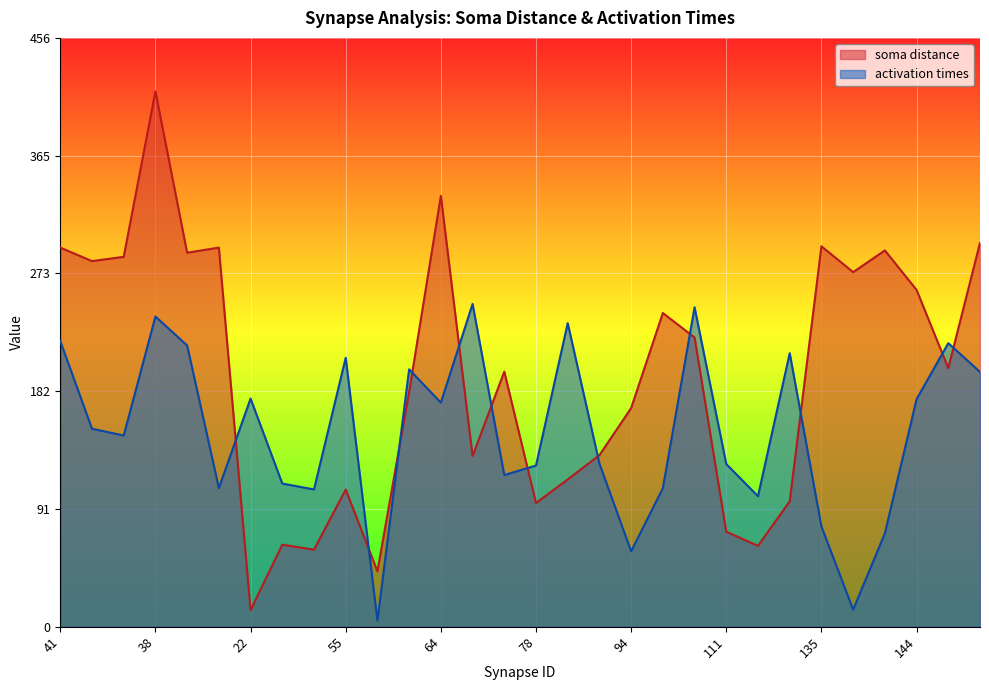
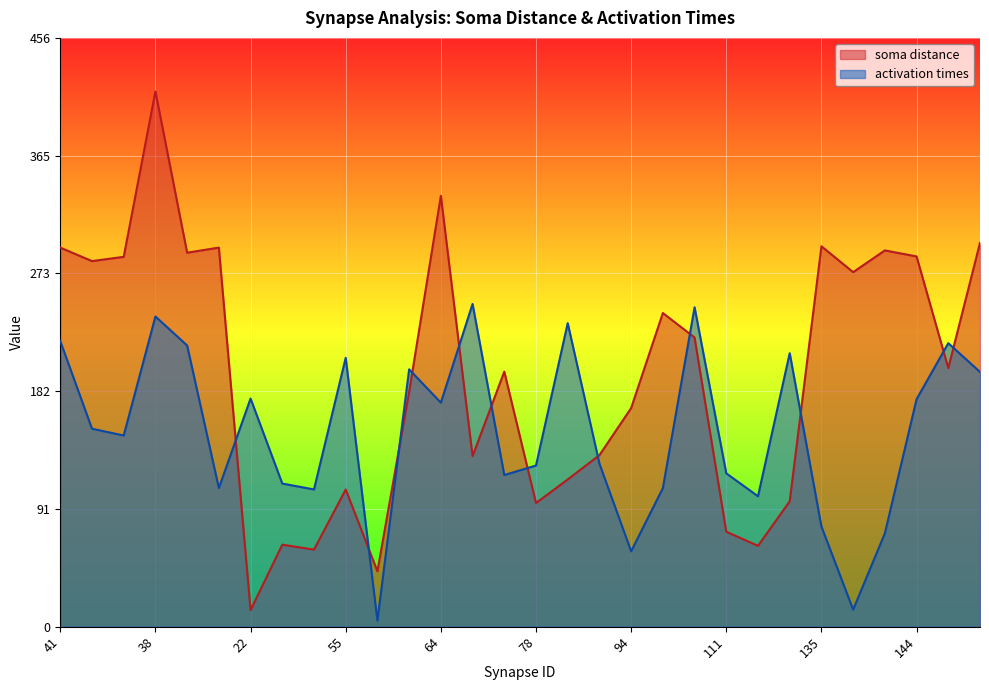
activation times, 111: 126 -> 119
soma distance, 144: 261 -> 287
